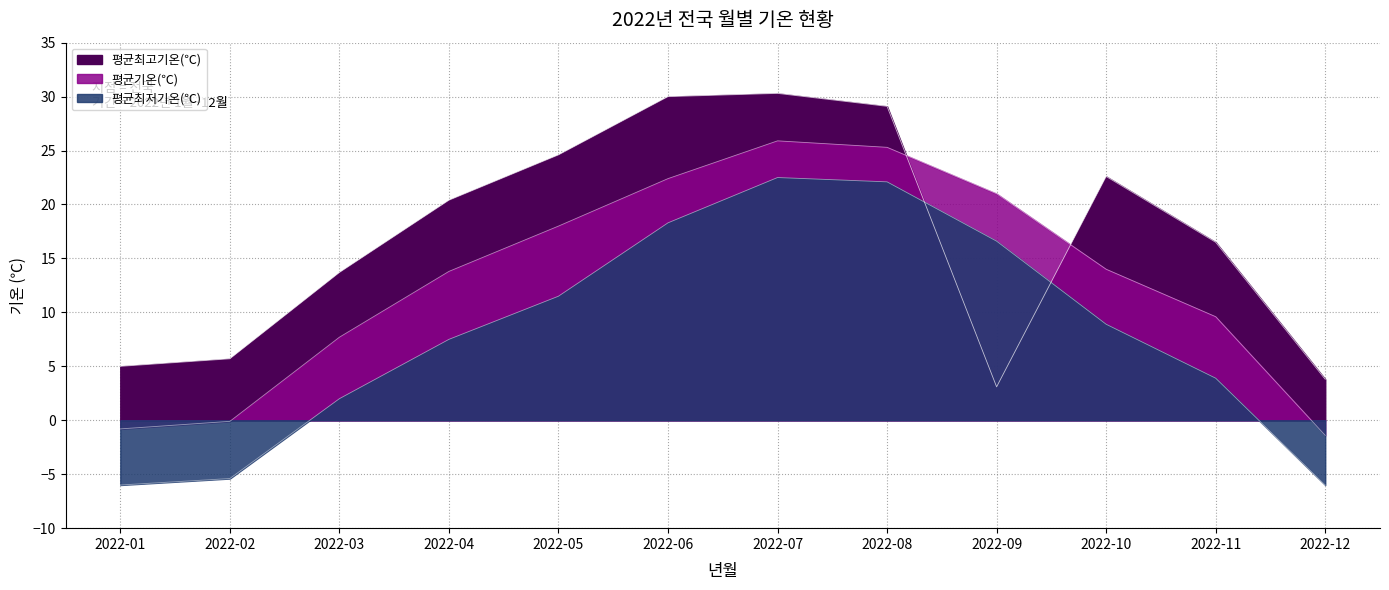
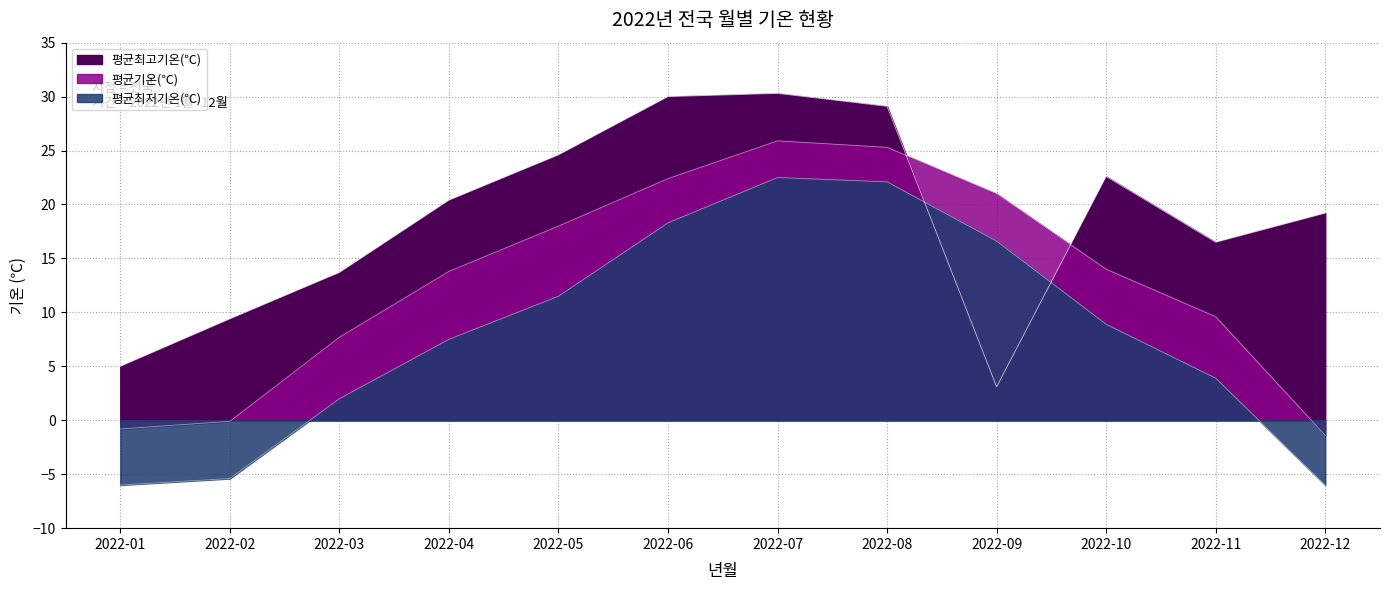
평균최고기온(℃), 2022-02: 5.7 -> 9.4
평균최고기온(℃), 2022-12: 3.8 -> 19.2
